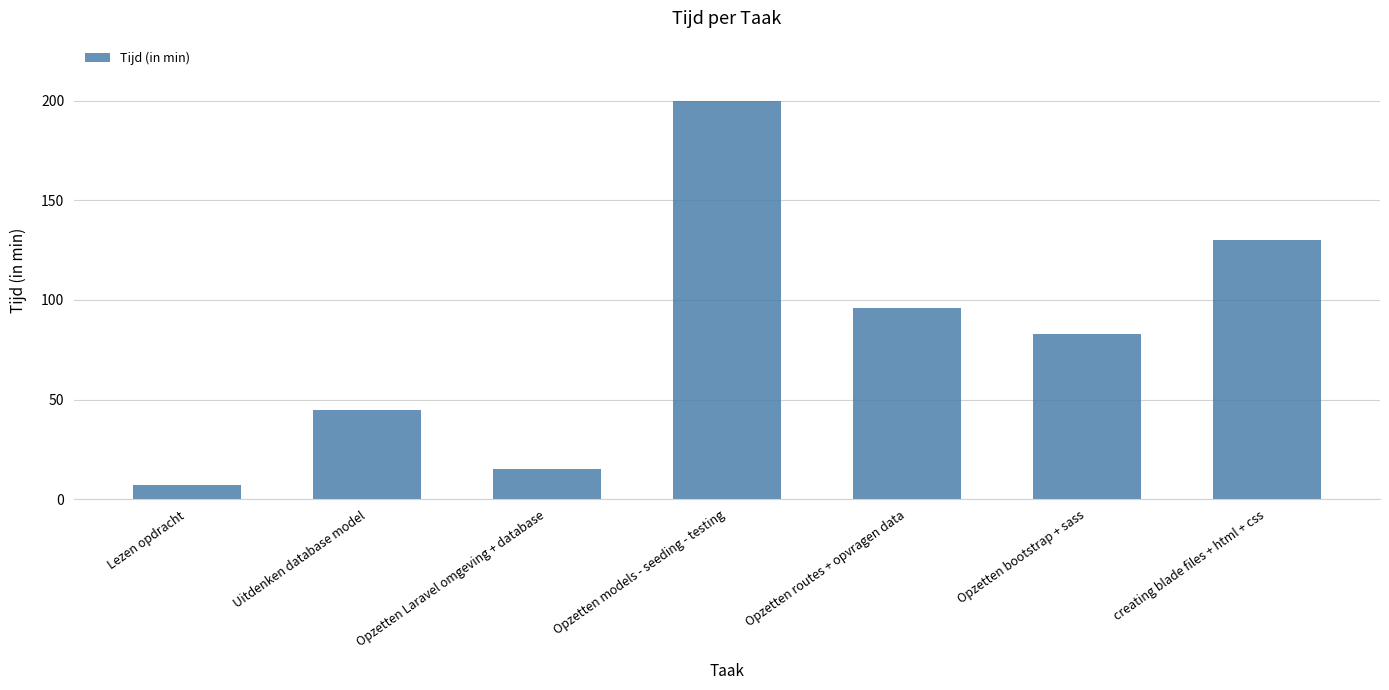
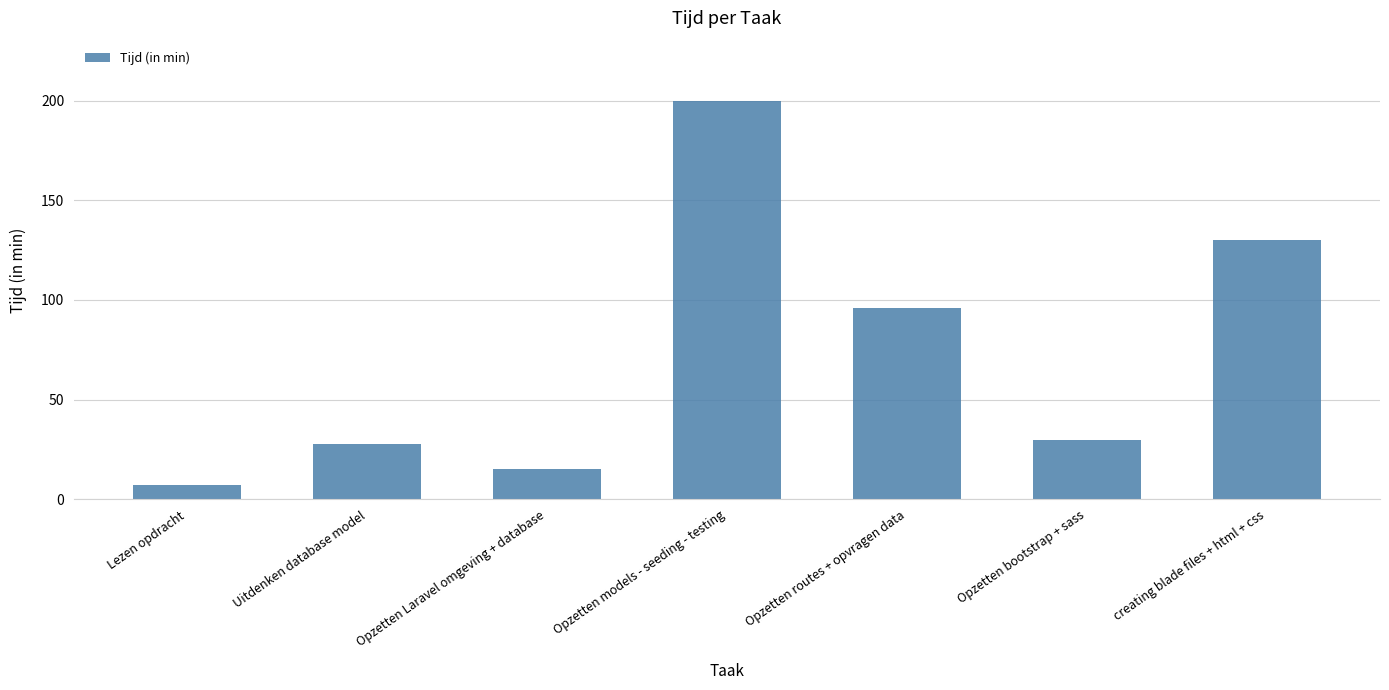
Uitdenken database model: 45 -> 28
Opzetten bootstrap + sass: 83 -> 30
